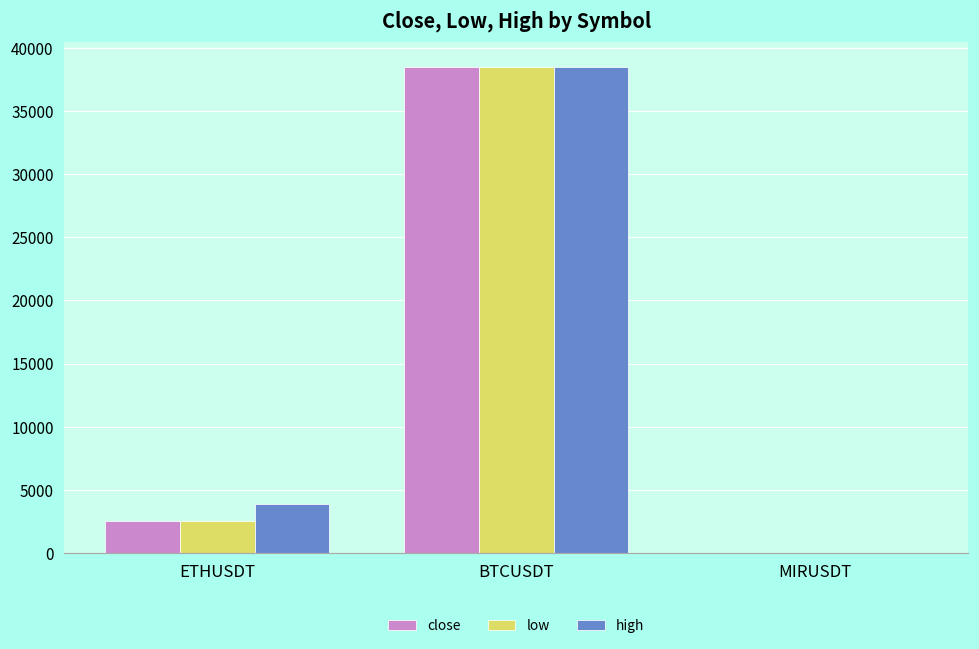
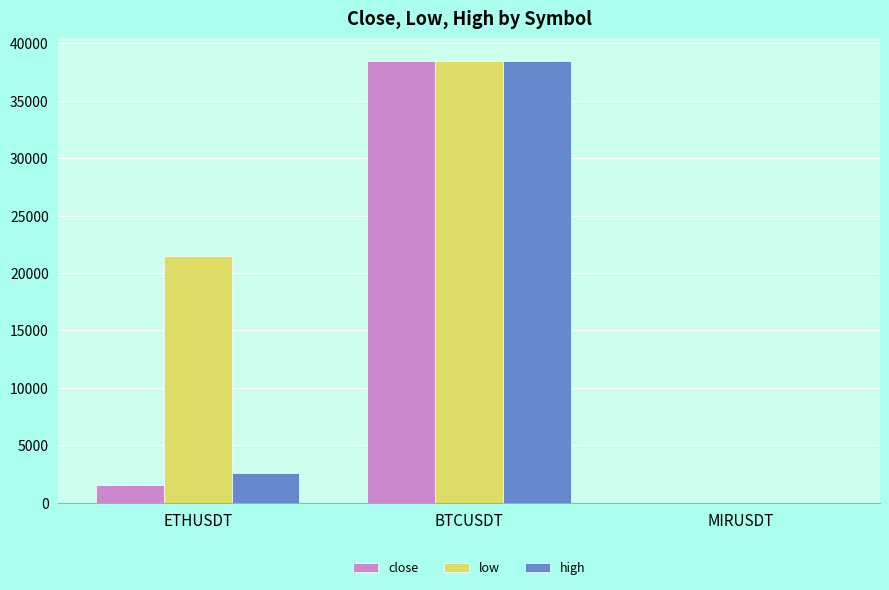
close, ETHUSDT: 2600 -> 1500
low, ETHUSDT: 2600 -> 21500
high, ETHUSDT: 3900 -> 2600
